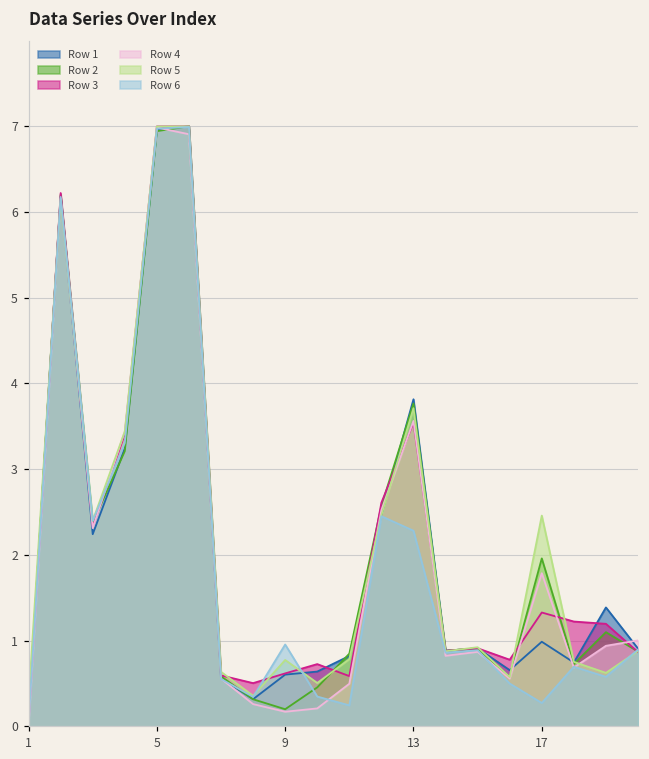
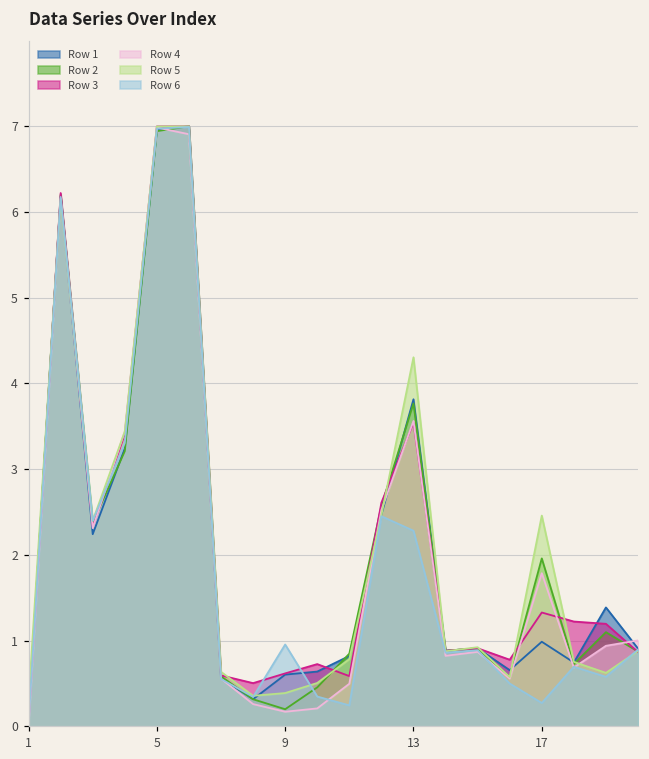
Row 5, 9: 0.8 -> 0.4
Row 5, 13: 3.7 -> 4.3
